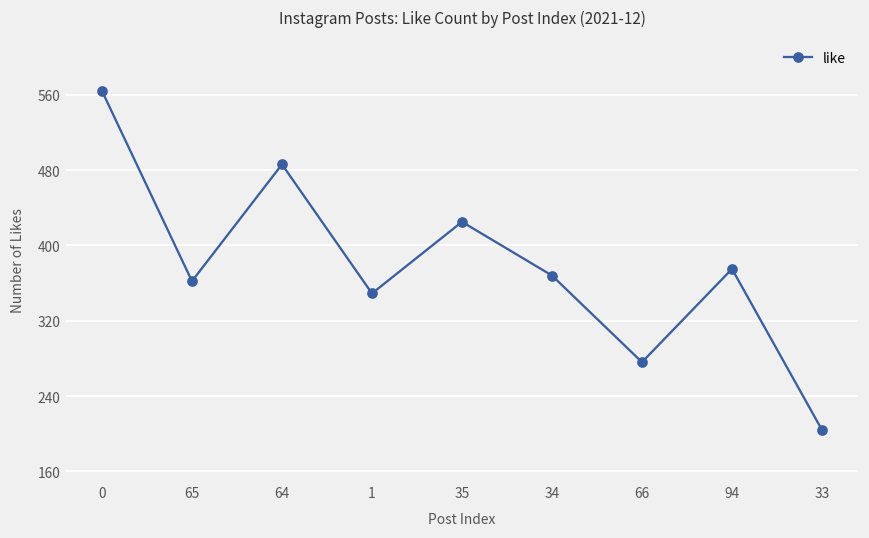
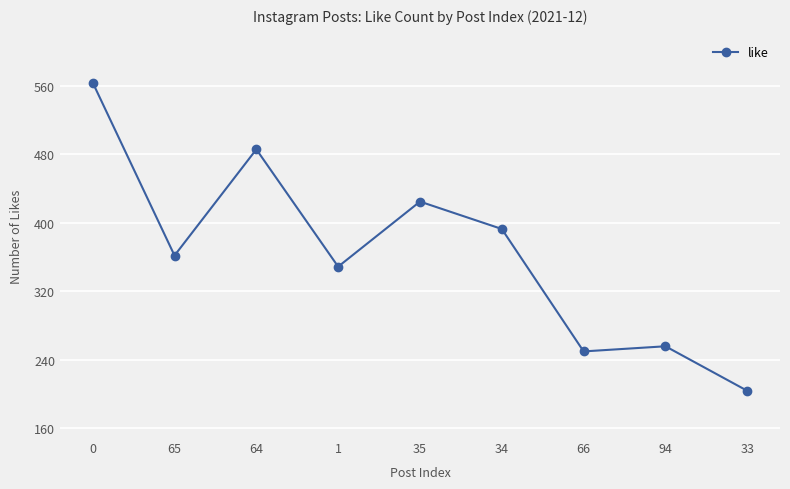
34: 370 -> 390
66: 280 -> 250
94: 380 -> 260
